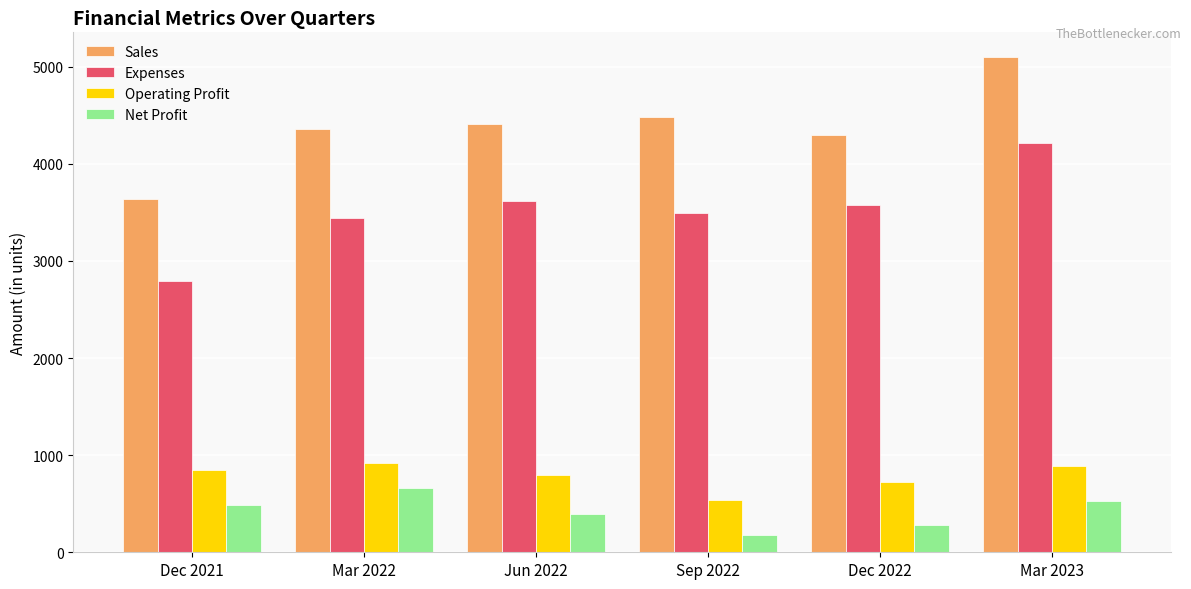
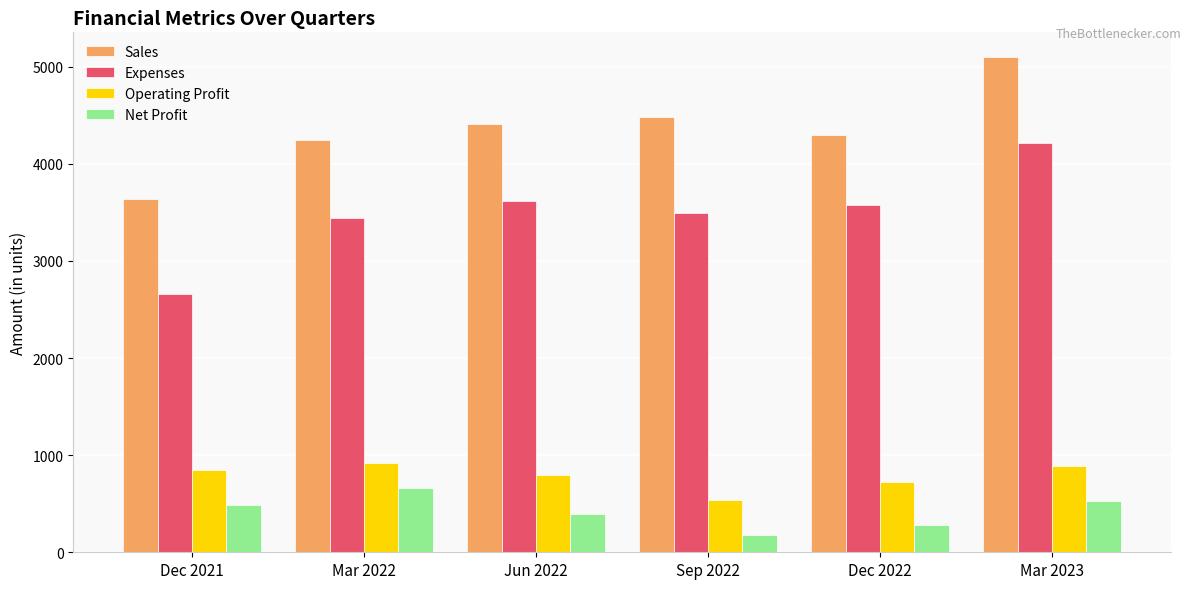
Expenses, Dec 2021: 2800 -> 2700
Sales, Mar 2022: 4400 -> 4300
